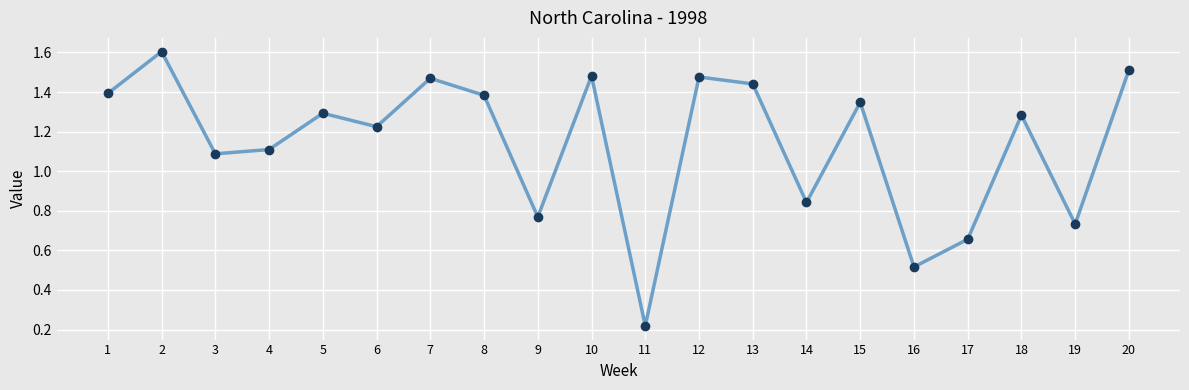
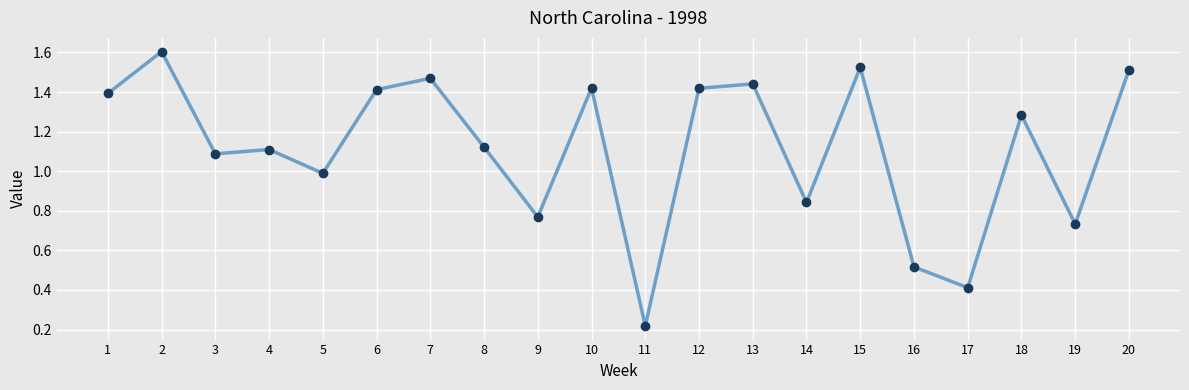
5: 1.29 -> 0.99
6: 1.22 -> 1.41
8: 1.38 -> 1.12
10: 1.48 -> 1.42
12: 1.48 -> 1.42
15: 1.35 -> 1.52
17: 0.66 -> 0.41
